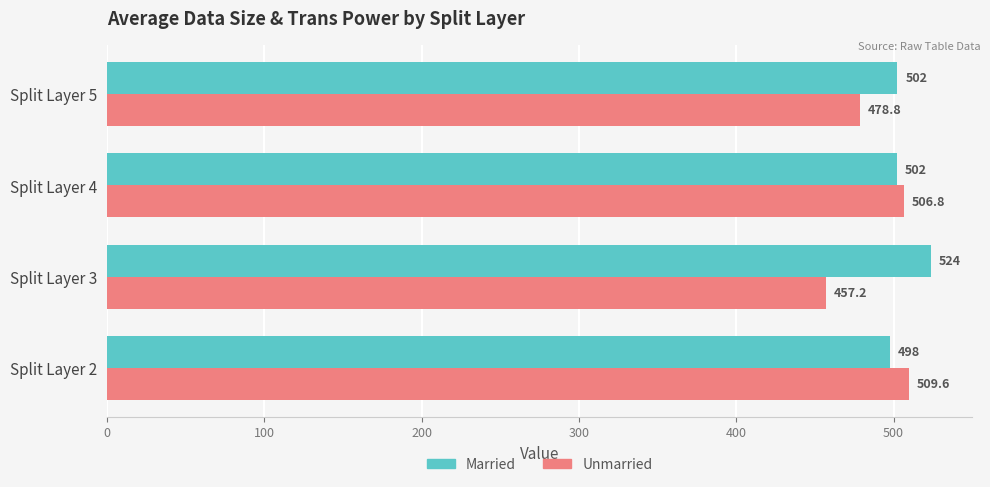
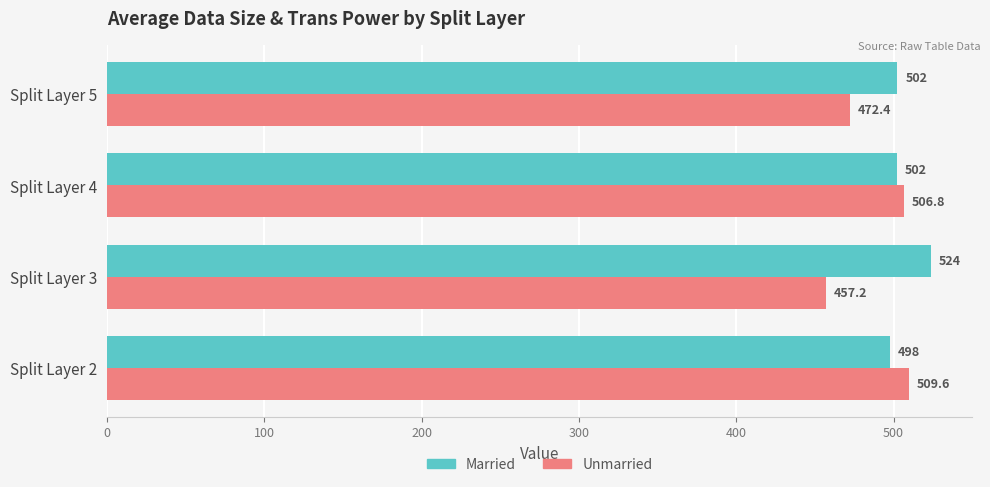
Unmarried, Split Layer 5: 478.8 -> 472.4
